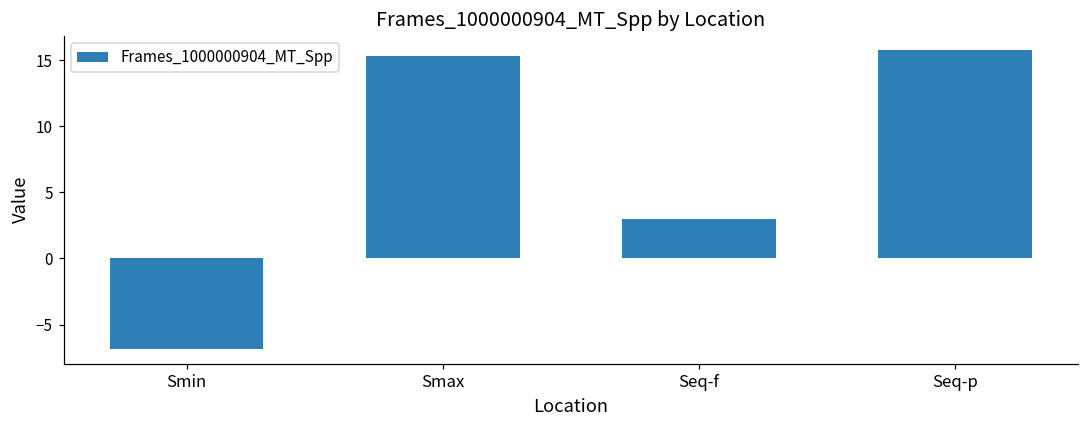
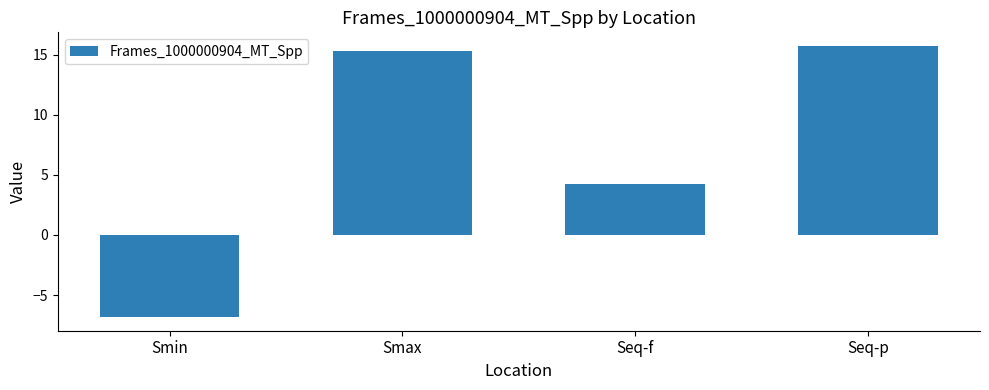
Seq-f: 3.0 -> 4.2
